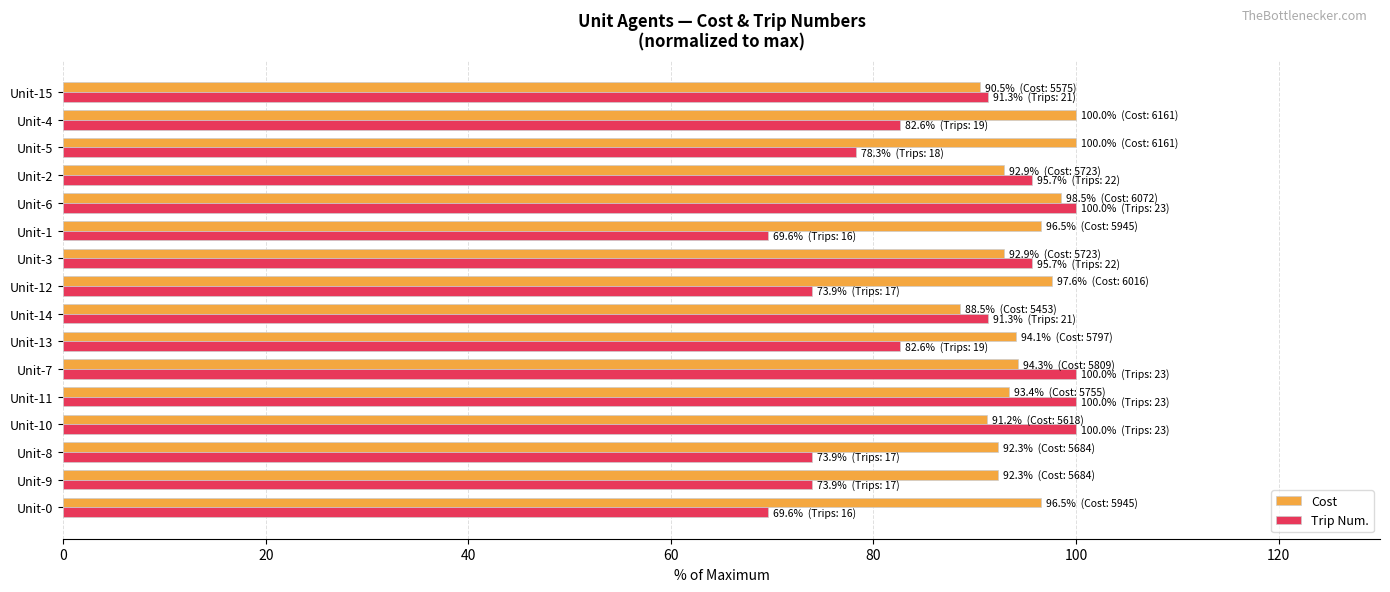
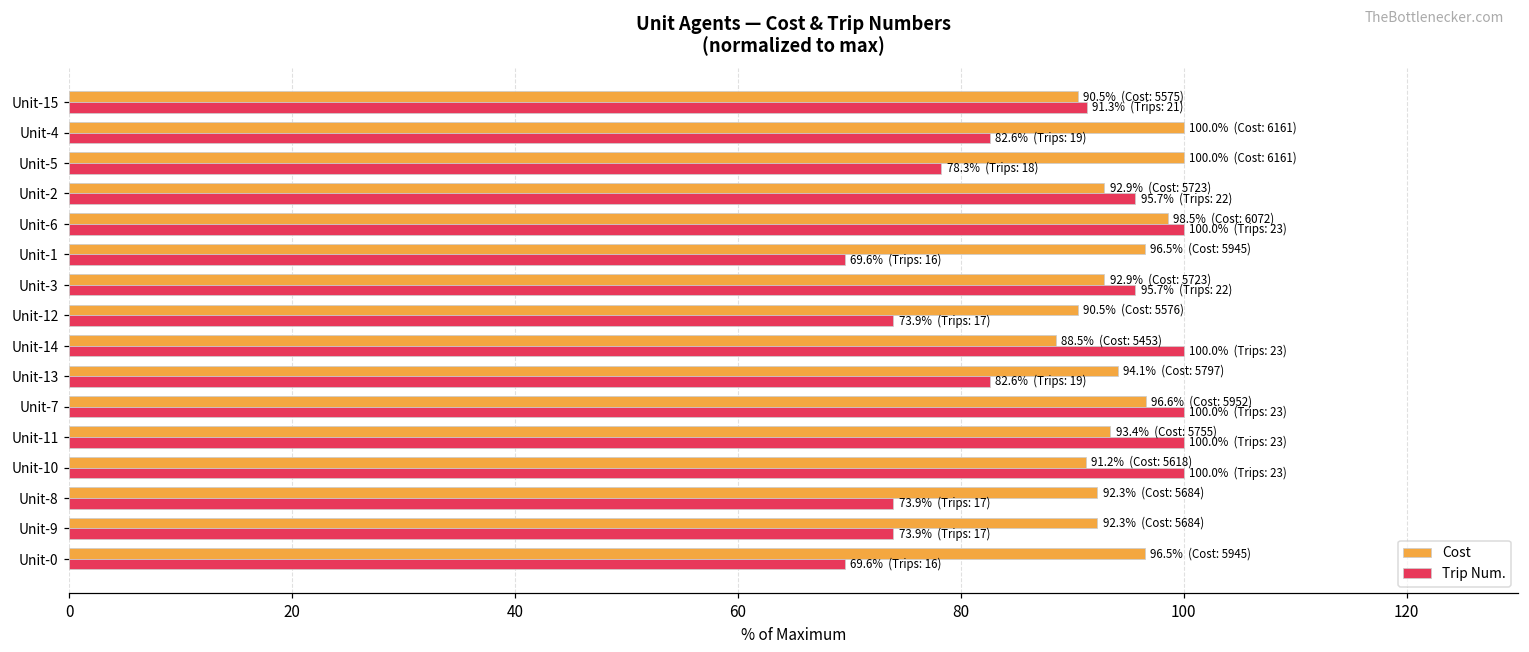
Cost, Unit-12: 97.6% (Cost: 6016) -> 90.5% (Cost: 5576)
Trip Num., Unit-14: 91.3% (Trips: 21) -> 100.0% (Trips: 23)
Cost, Unit-7: 94.3% (Cost: 5809) -> 96.6% (Cost: 5952)
